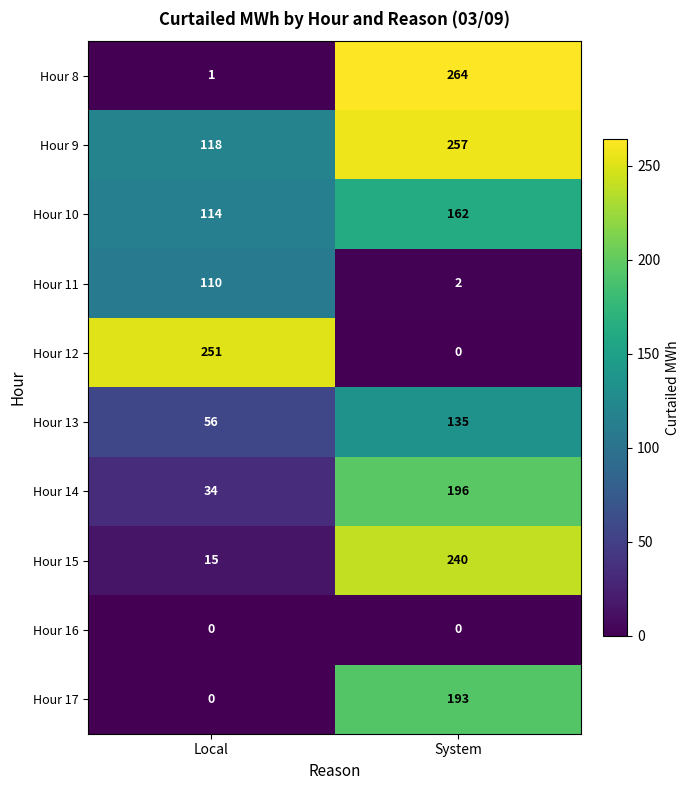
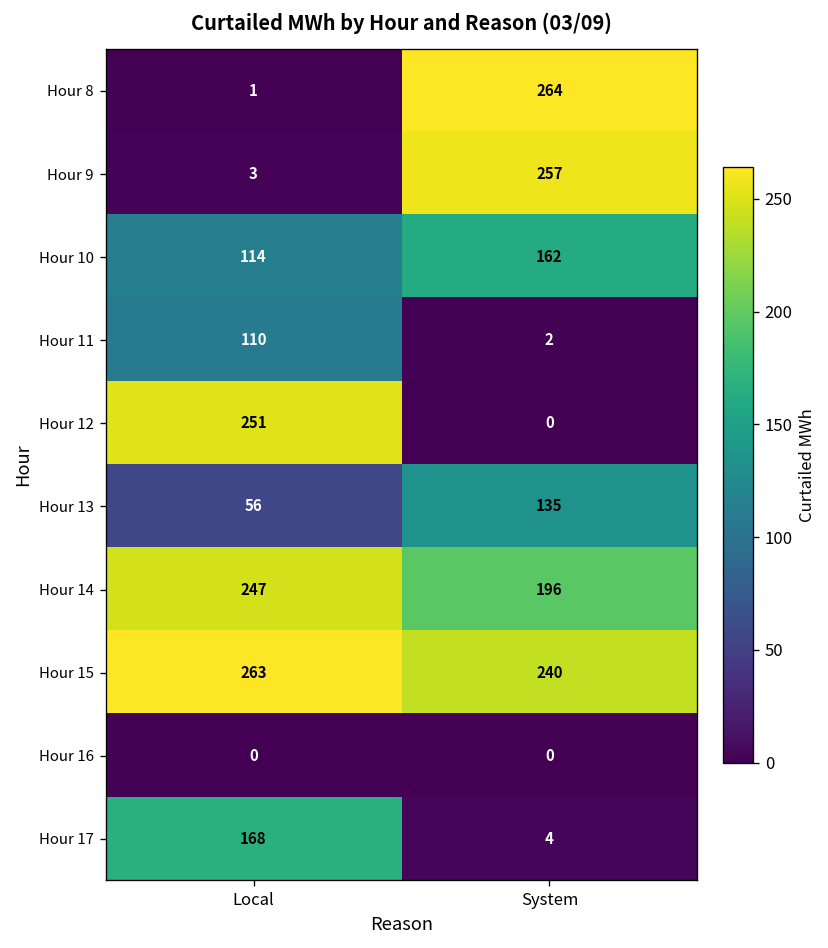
Hour 9, Local: 118 -> 3
Hour 14, Local: 34 -> 247
Hour 15, Local: 15 -> 263
Hour 17, Local: 0 -> 168
Hour 17, System: 193 -> 4
